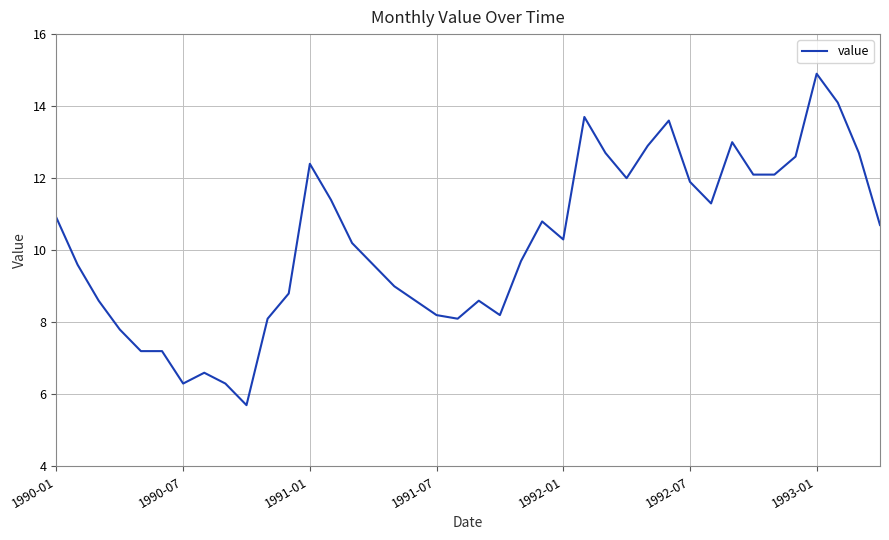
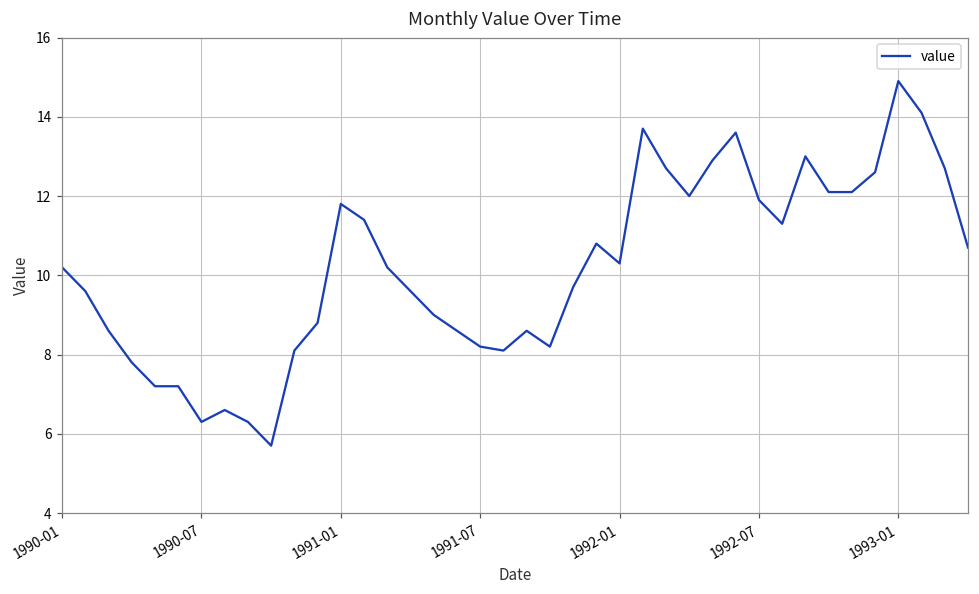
1990-01: 10.9 -> 10.2
1991-01: 12.4 -> 11.8
